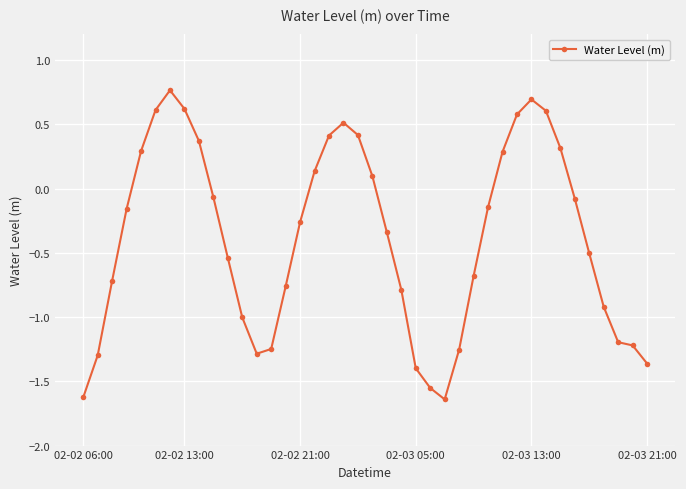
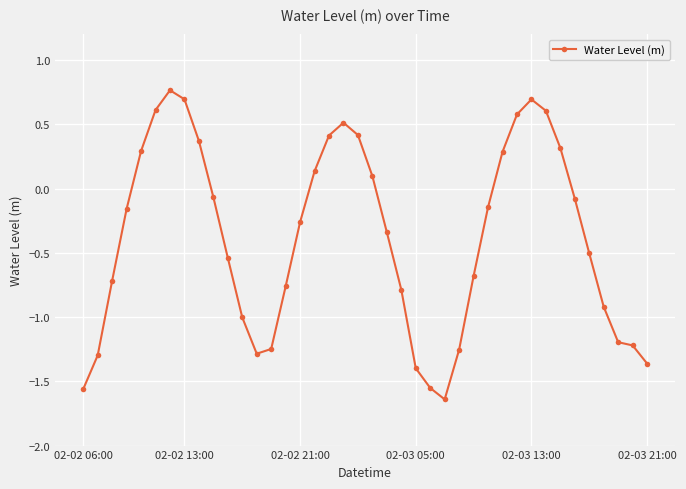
02-02 06:00: -1.62 -> -1.56
02-02 13:00: 0.62 -> 0.70
